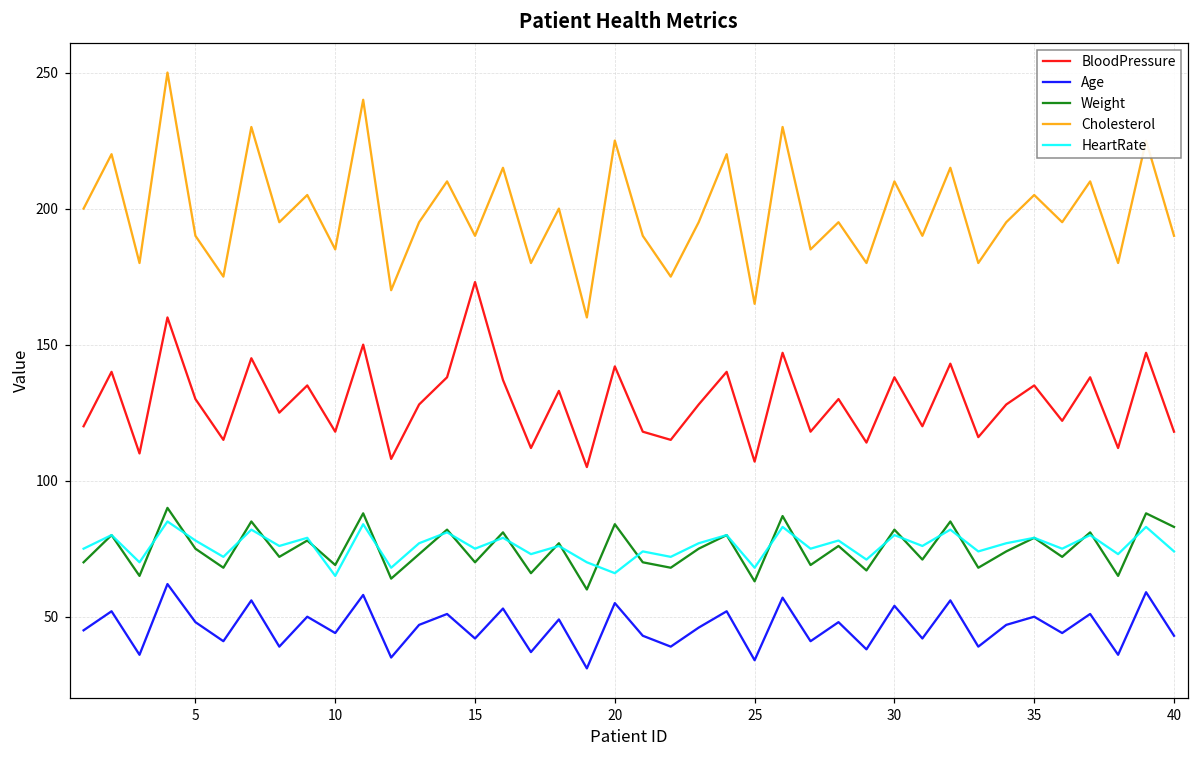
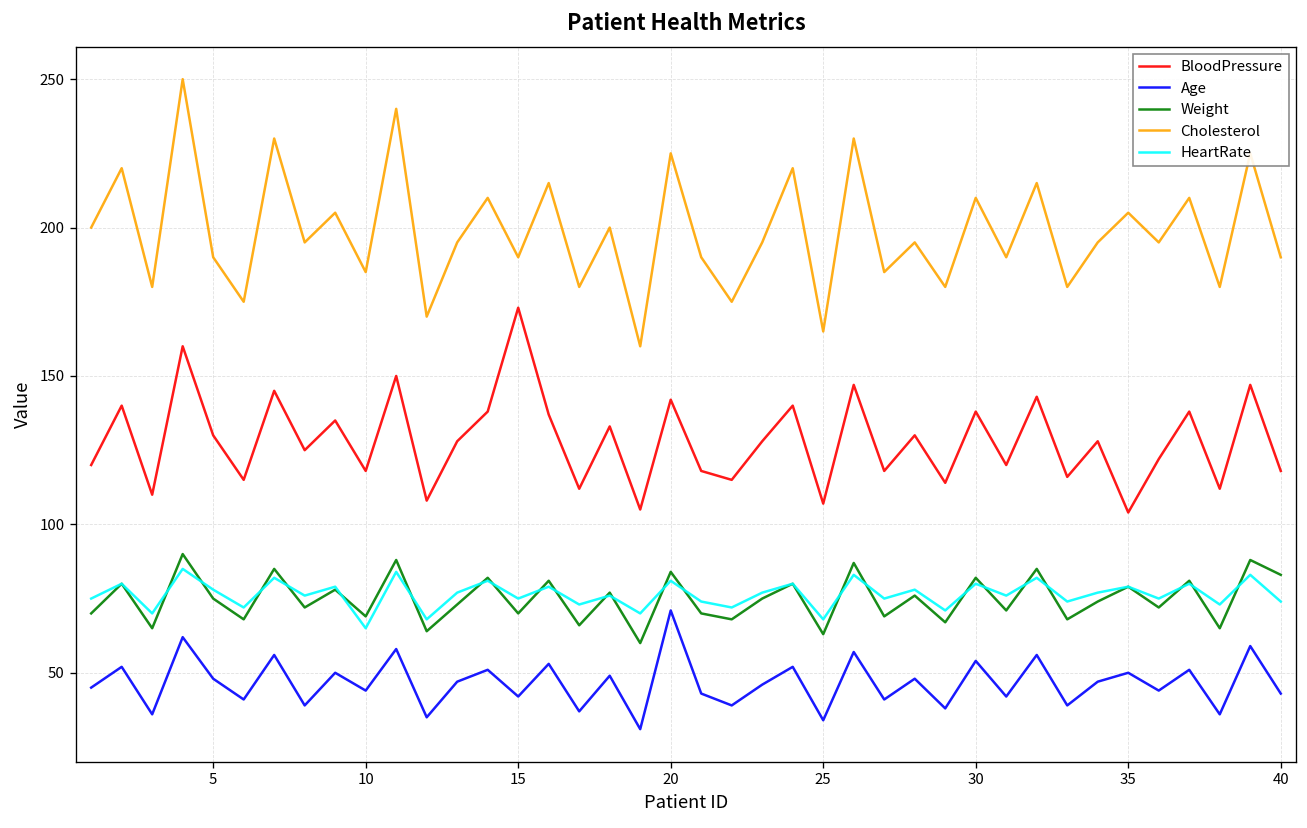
Age, 20: 55 -> 71
HeartRate, 20: 66 -> 81
BloodPressure, 35: 135 -> 104
